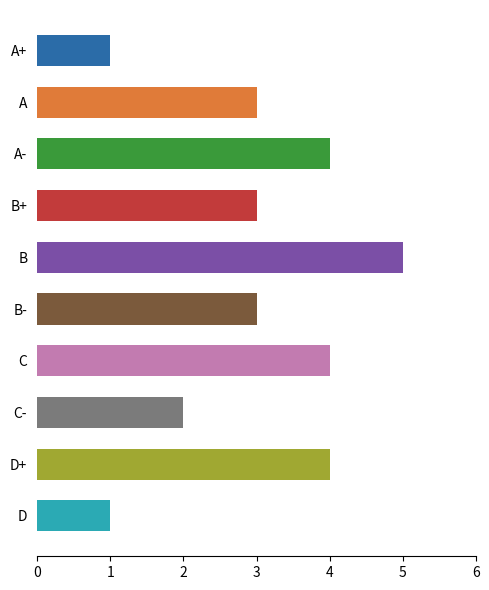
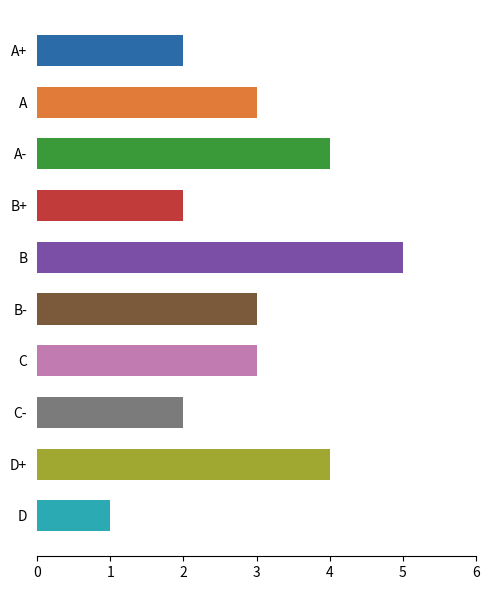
A+: 1 -> 2
B+: 3 -> 2
C: 4 -> 3
